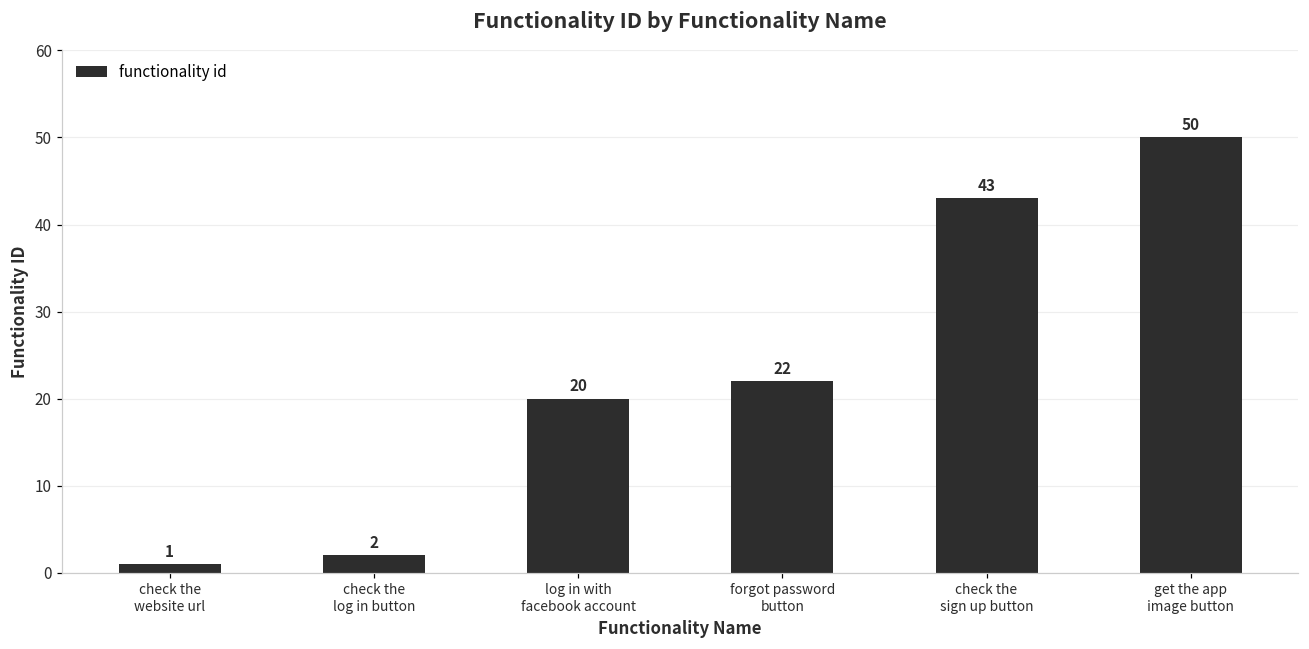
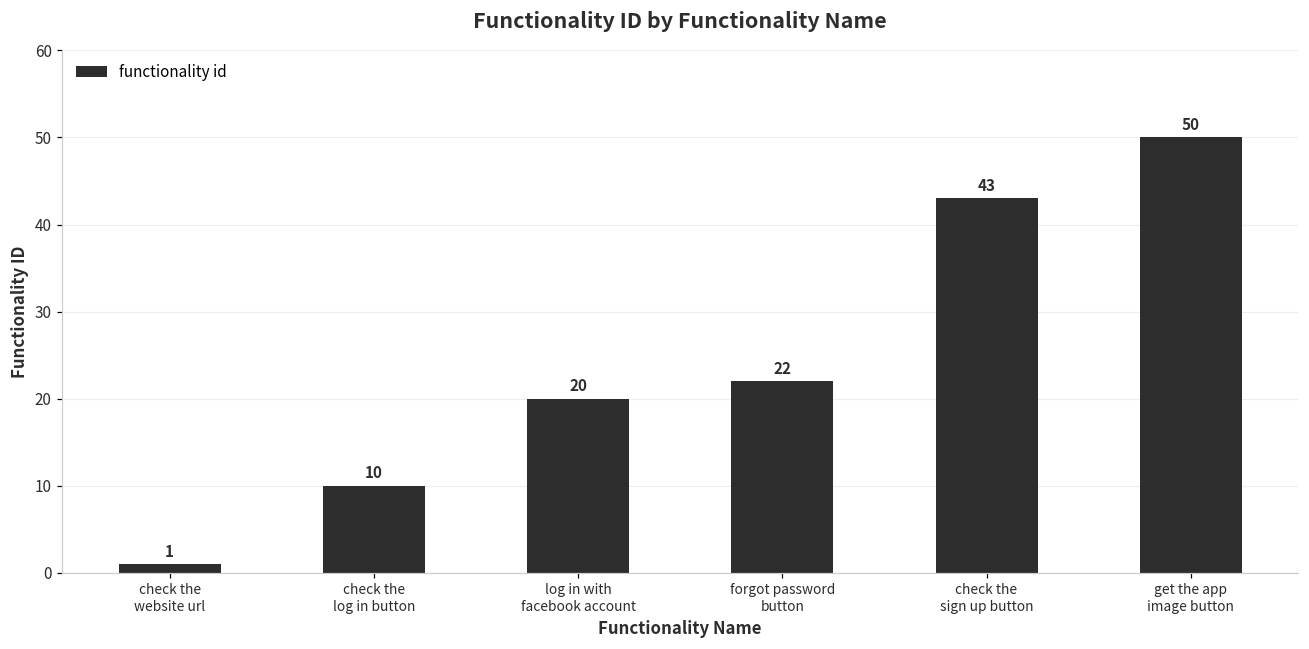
check the log in button: 2 -> 10
